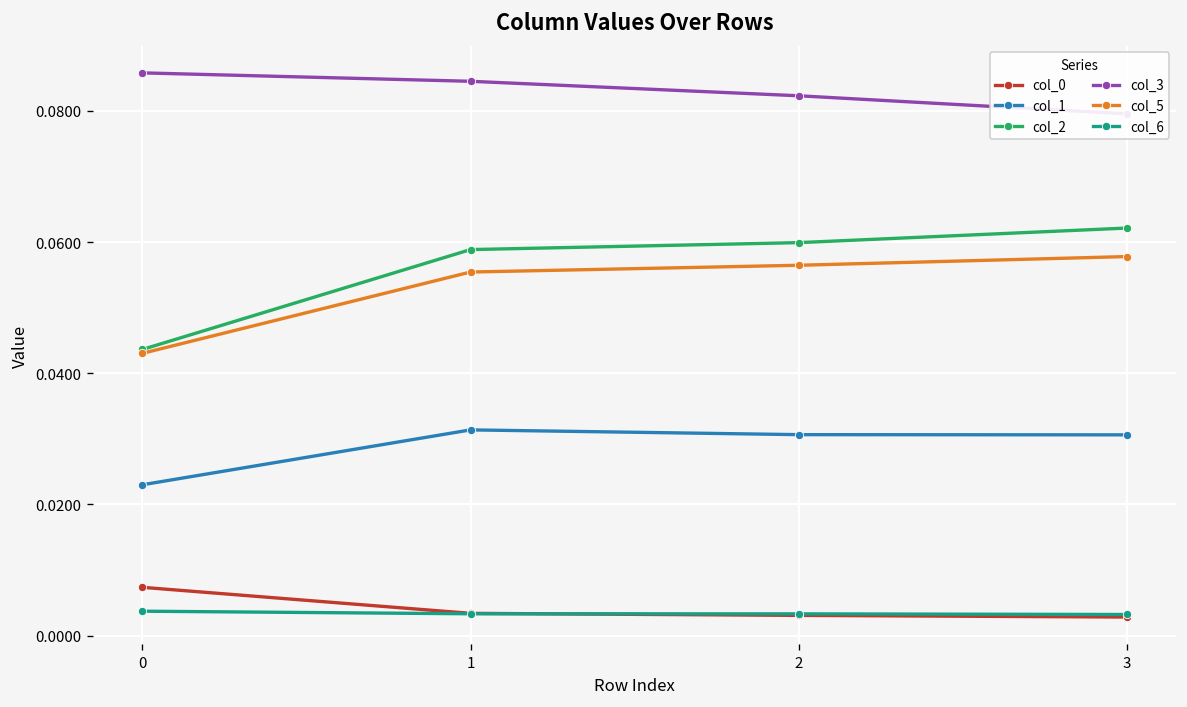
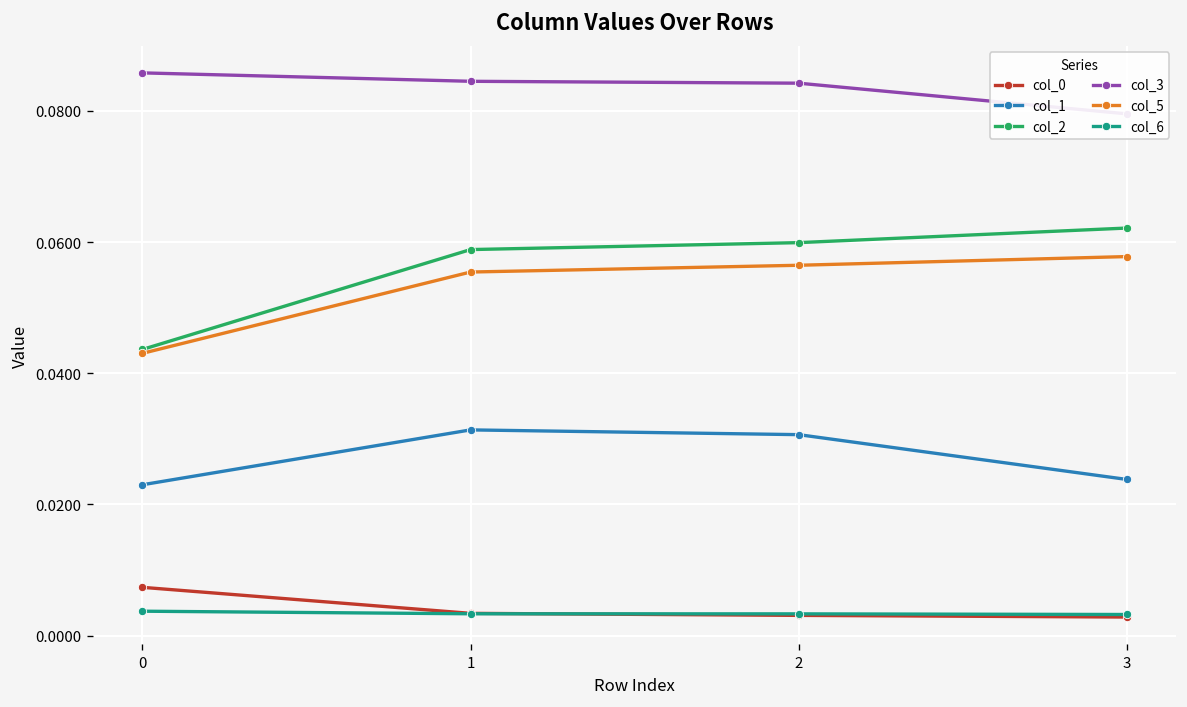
col_3, 2: 0.082 -> 0.084
col_1, 3: 0.031 -> 0.024
